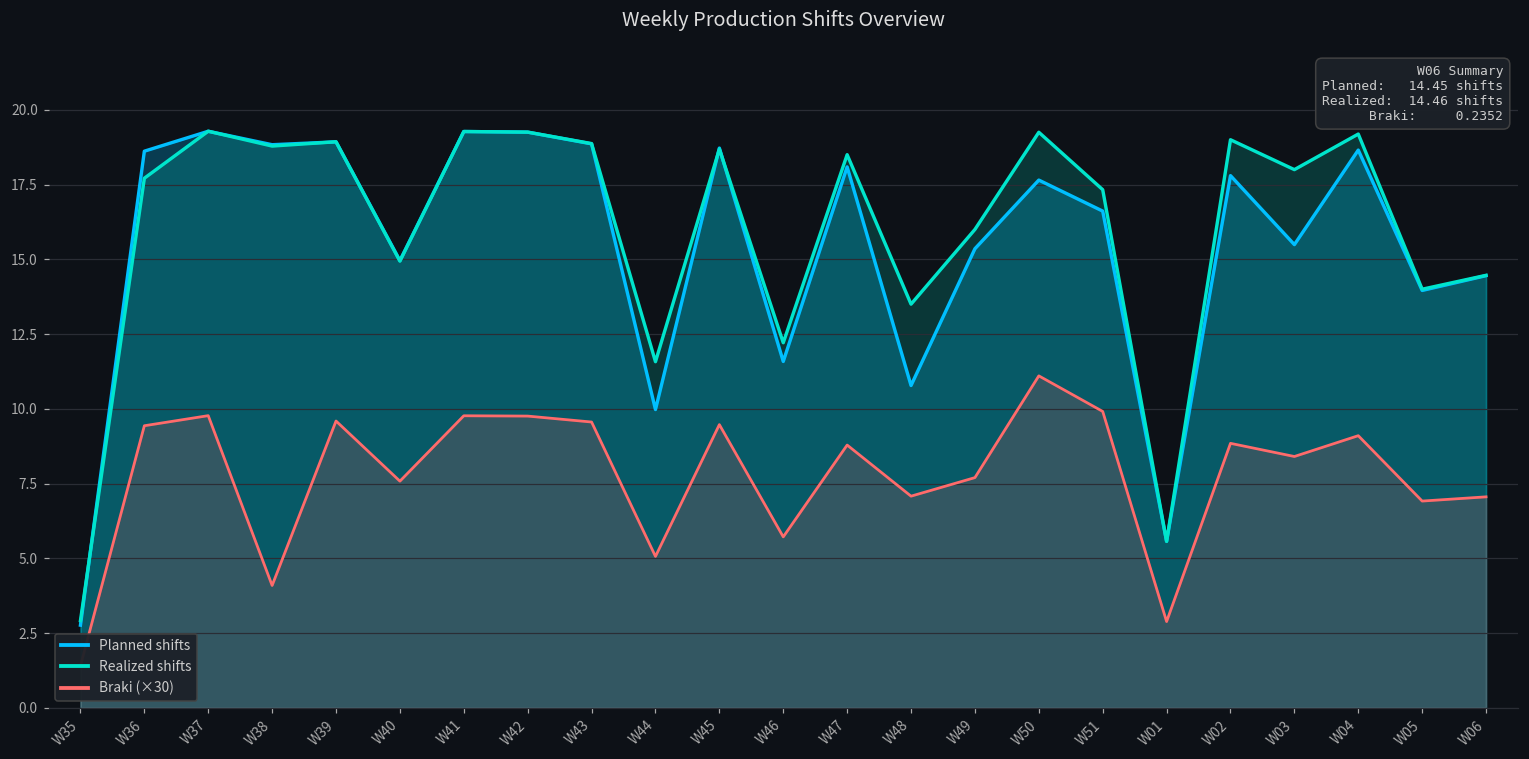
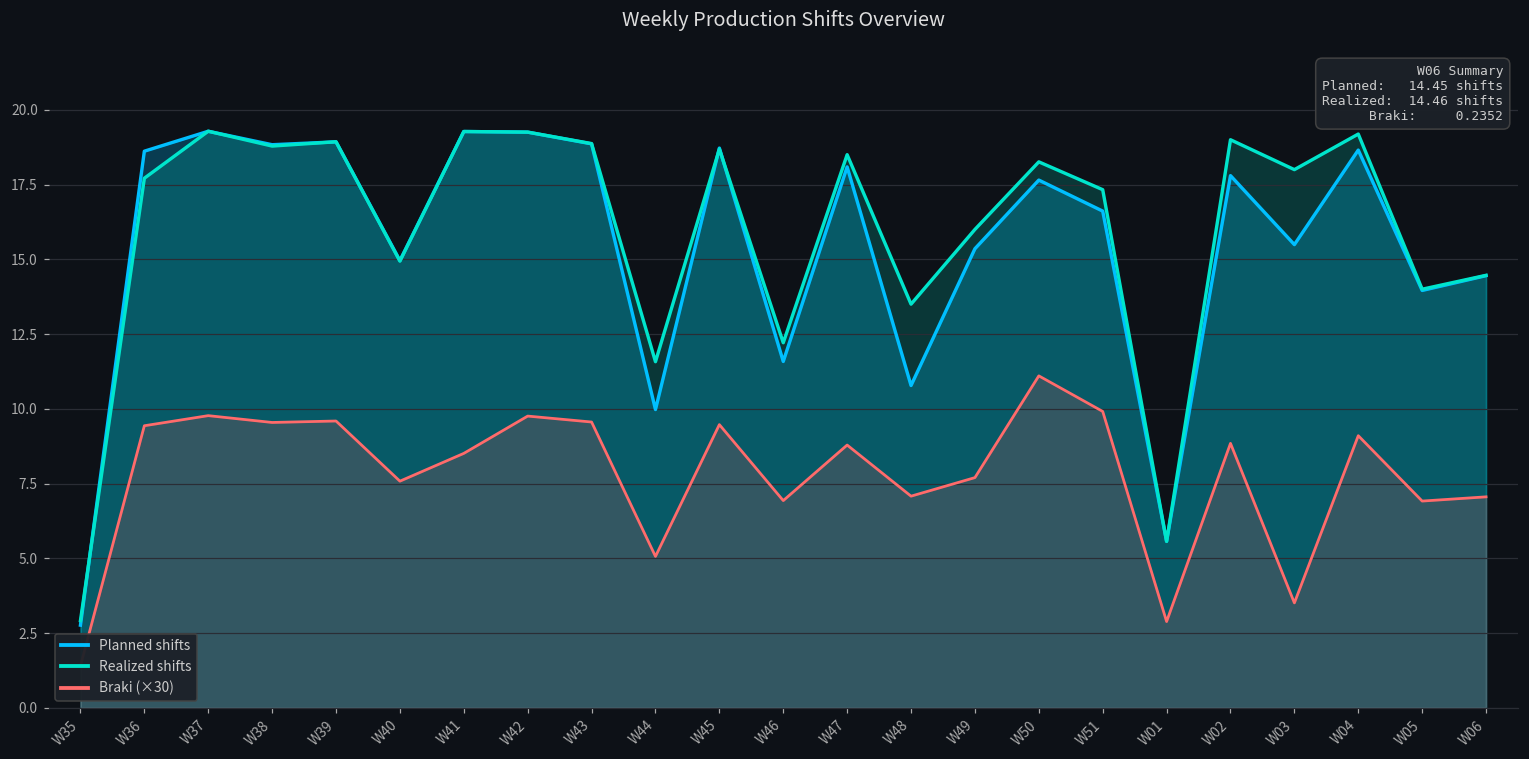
Braki (×30), W38: 4.1 -> 9.5
Braki (×30), W41: 9.8 -> 8.5
Braki (×30), W46: 5.7 -> 6.9
Realized shifts, W50: 19.3 -> 18.3
Braki (×30), W03: 8.4 -> 3.5
